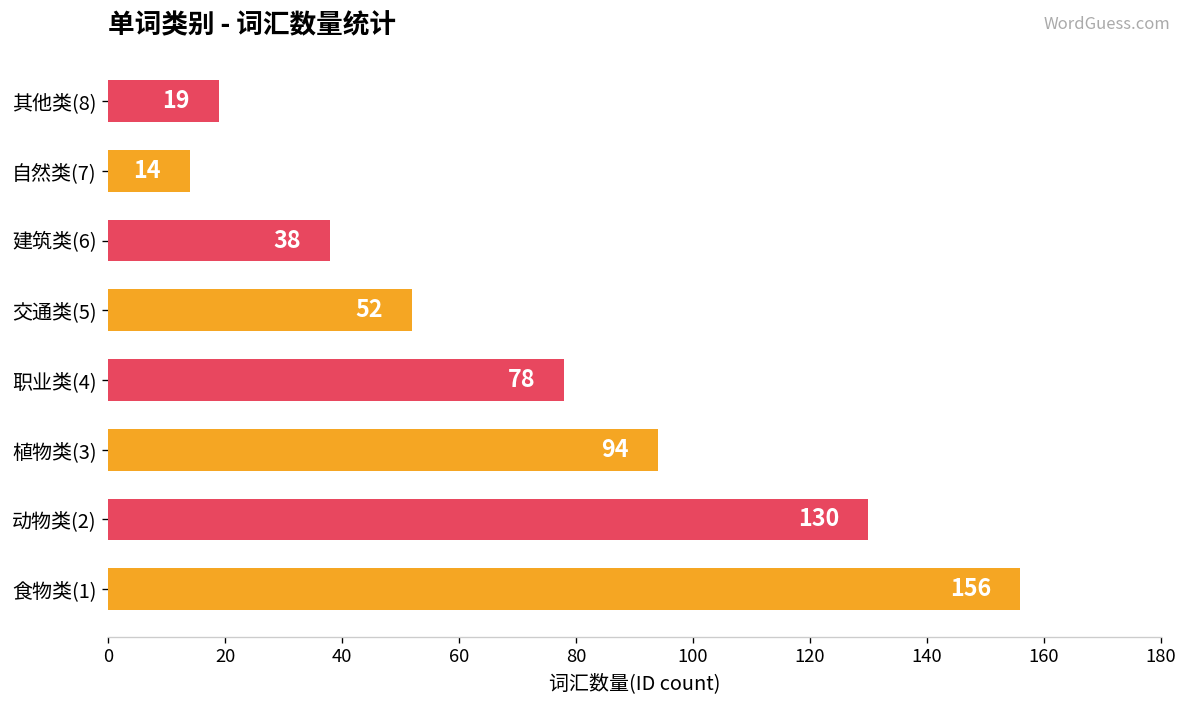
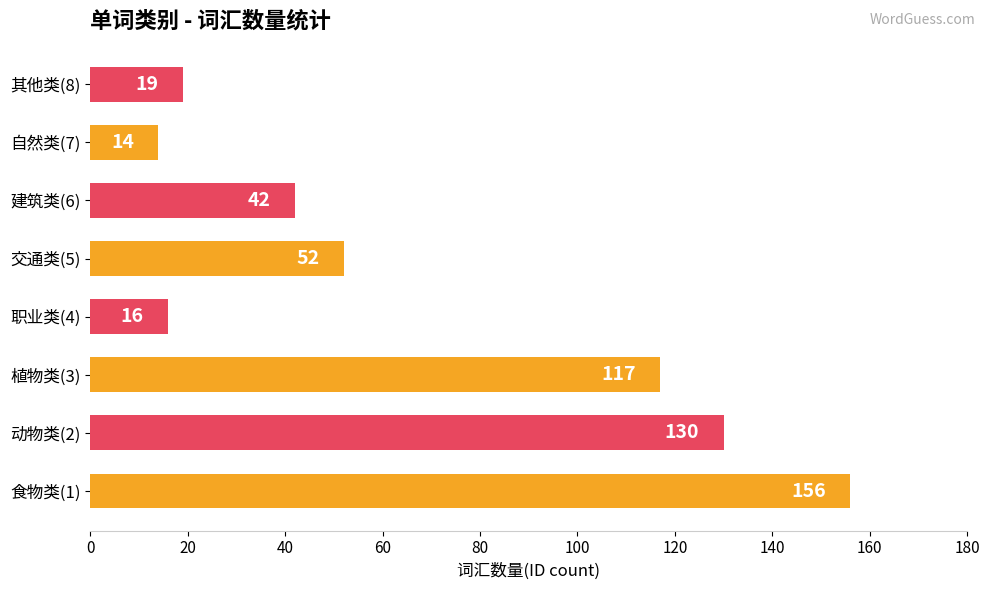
建筑类(6): 38 -> 42
职业类(4): 78 -> 16
植物类(3): 94 -> 117
